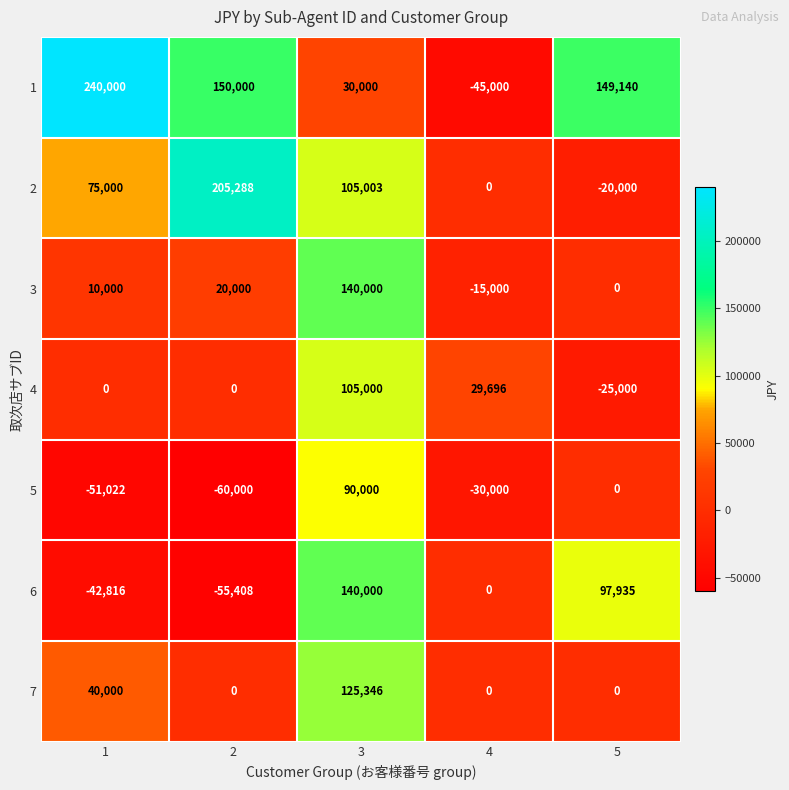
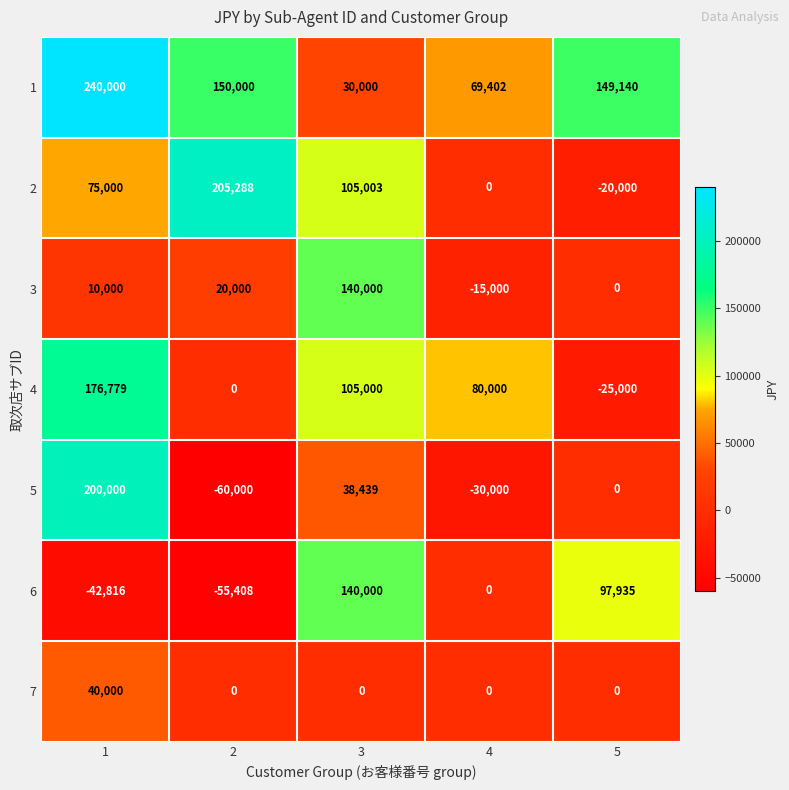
1, 4: -45,000 -> 69,402
4, 1: 0 -> 176,779
4, 4: 29,696 -> 80,000
5, 1: -51,022 -> 200,000
5, 3: 90,000 -> 38,439
7, 3: 125,346 -> 0
